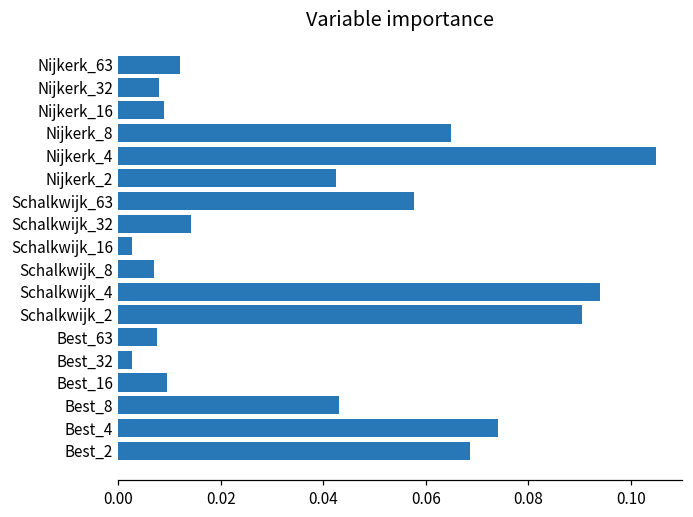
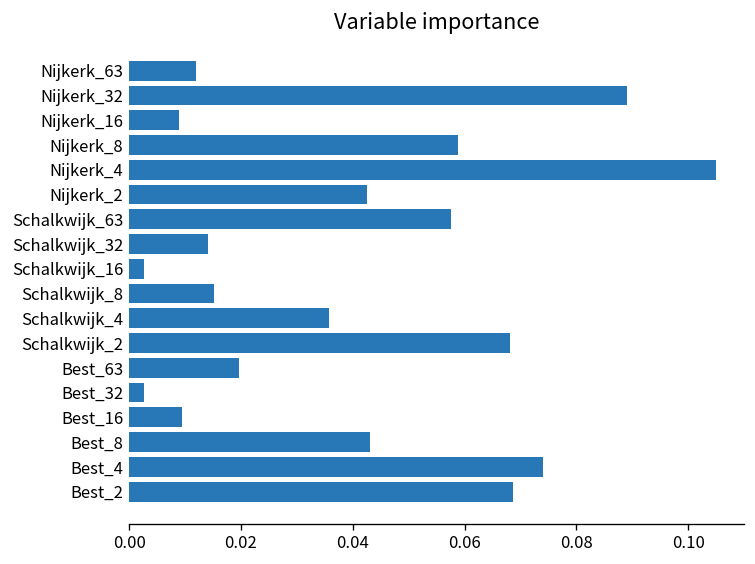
Nijkerk_32: 0.008 -> 0.089
Nijkerk_8: 0.065 -> 0.059
Schalkwijk_8: 0.007 -> 0.015
Schalkwijk_4: 0.094 -> 0.036
Schalkwijk_2: 0.090 -> 0.068
Best_63: 0.008 -> 0.020
